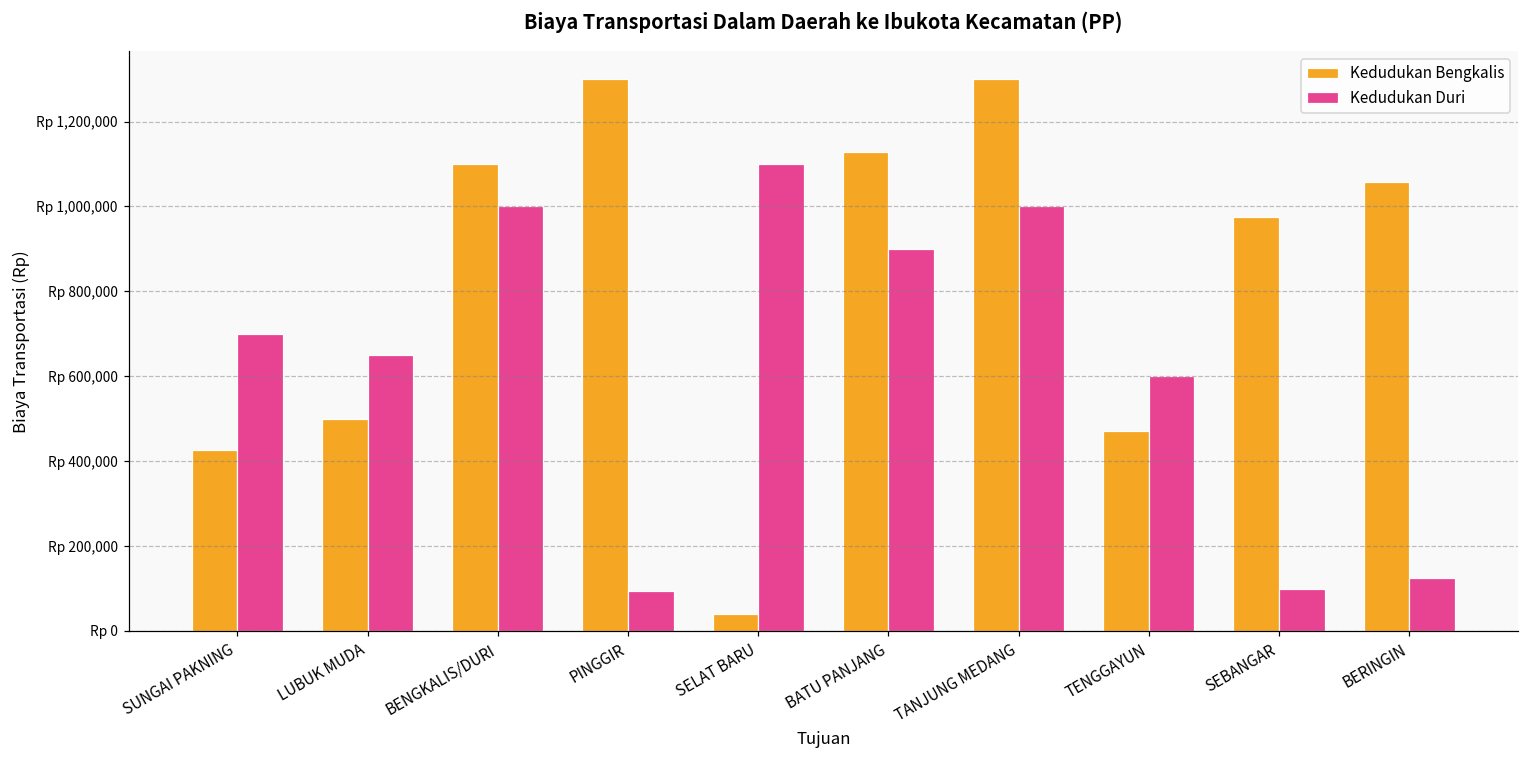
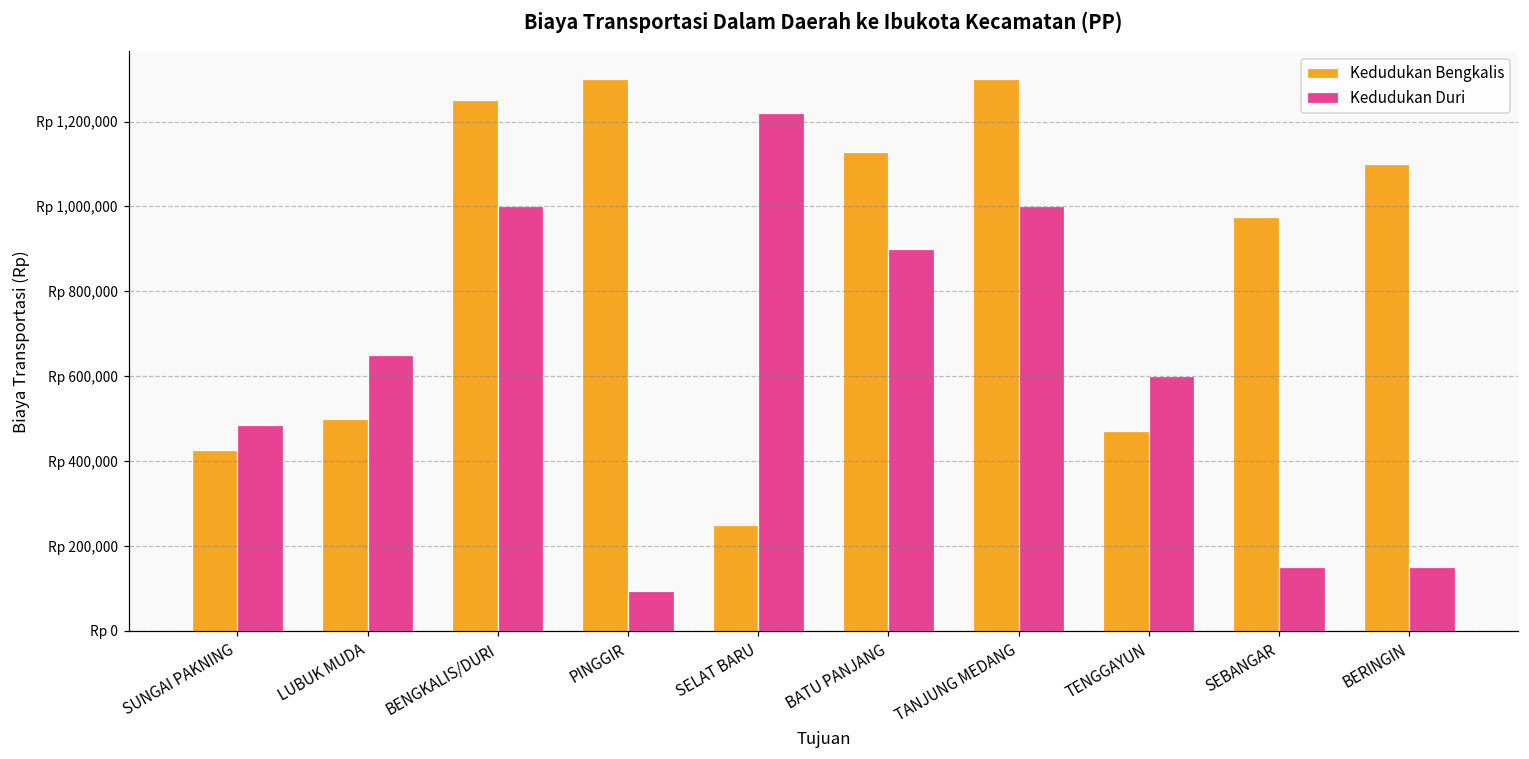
Kedudukan Duri, SUNGAI PAKNING: Rp 700,000 -> Rp 490,000
Kedudukan Bengkalis, BENGKALIS/DURI: Rp 1,100,000 -> Rp 1,250,000
Kedudukan Bengkalis, SELAT BARU: Rp 40,000 -> Rp 250,000
Kedudukan Duri, SELAT BARU: Rp 1,100,000 -> Rp 1,220,000
Kedudukan Duri, SEBANGAR: Rp 100,000 -> Rp 150,000
Kedudukan Bengkalis, BERINGIN: Rp 1,060,000 -> Rp 1,100,000
Kedudukan Duri, BERINGIN: Rp 120,000 -> Rp 150,000
